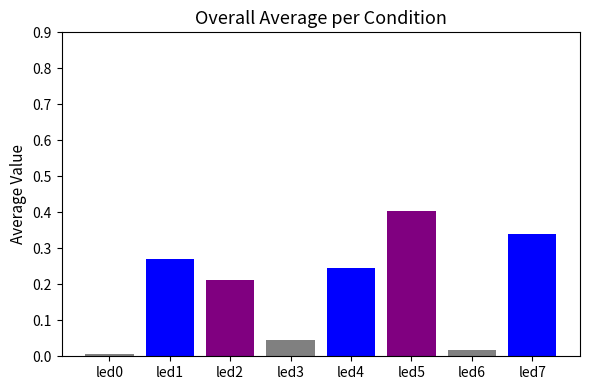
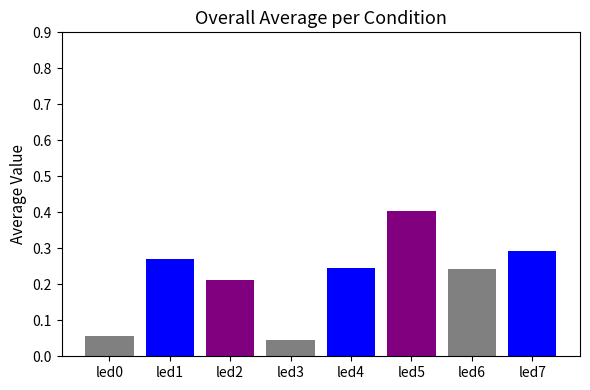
led0: 0.01 -> 0.06
led6: 0.02 -> 0.24
led7: 0.34 -> 0.29
